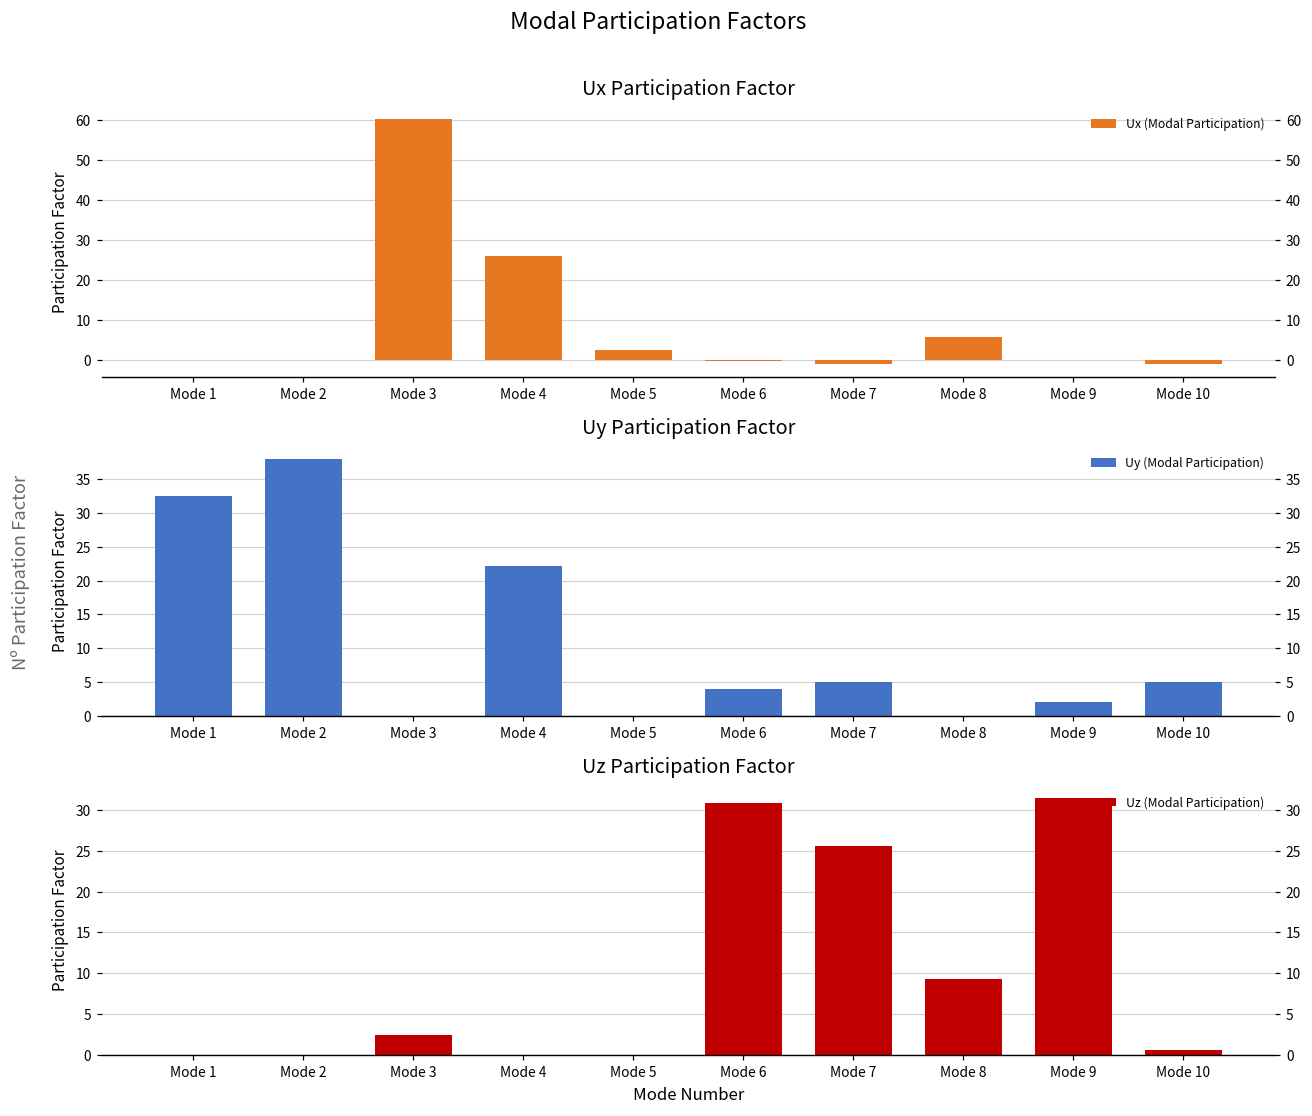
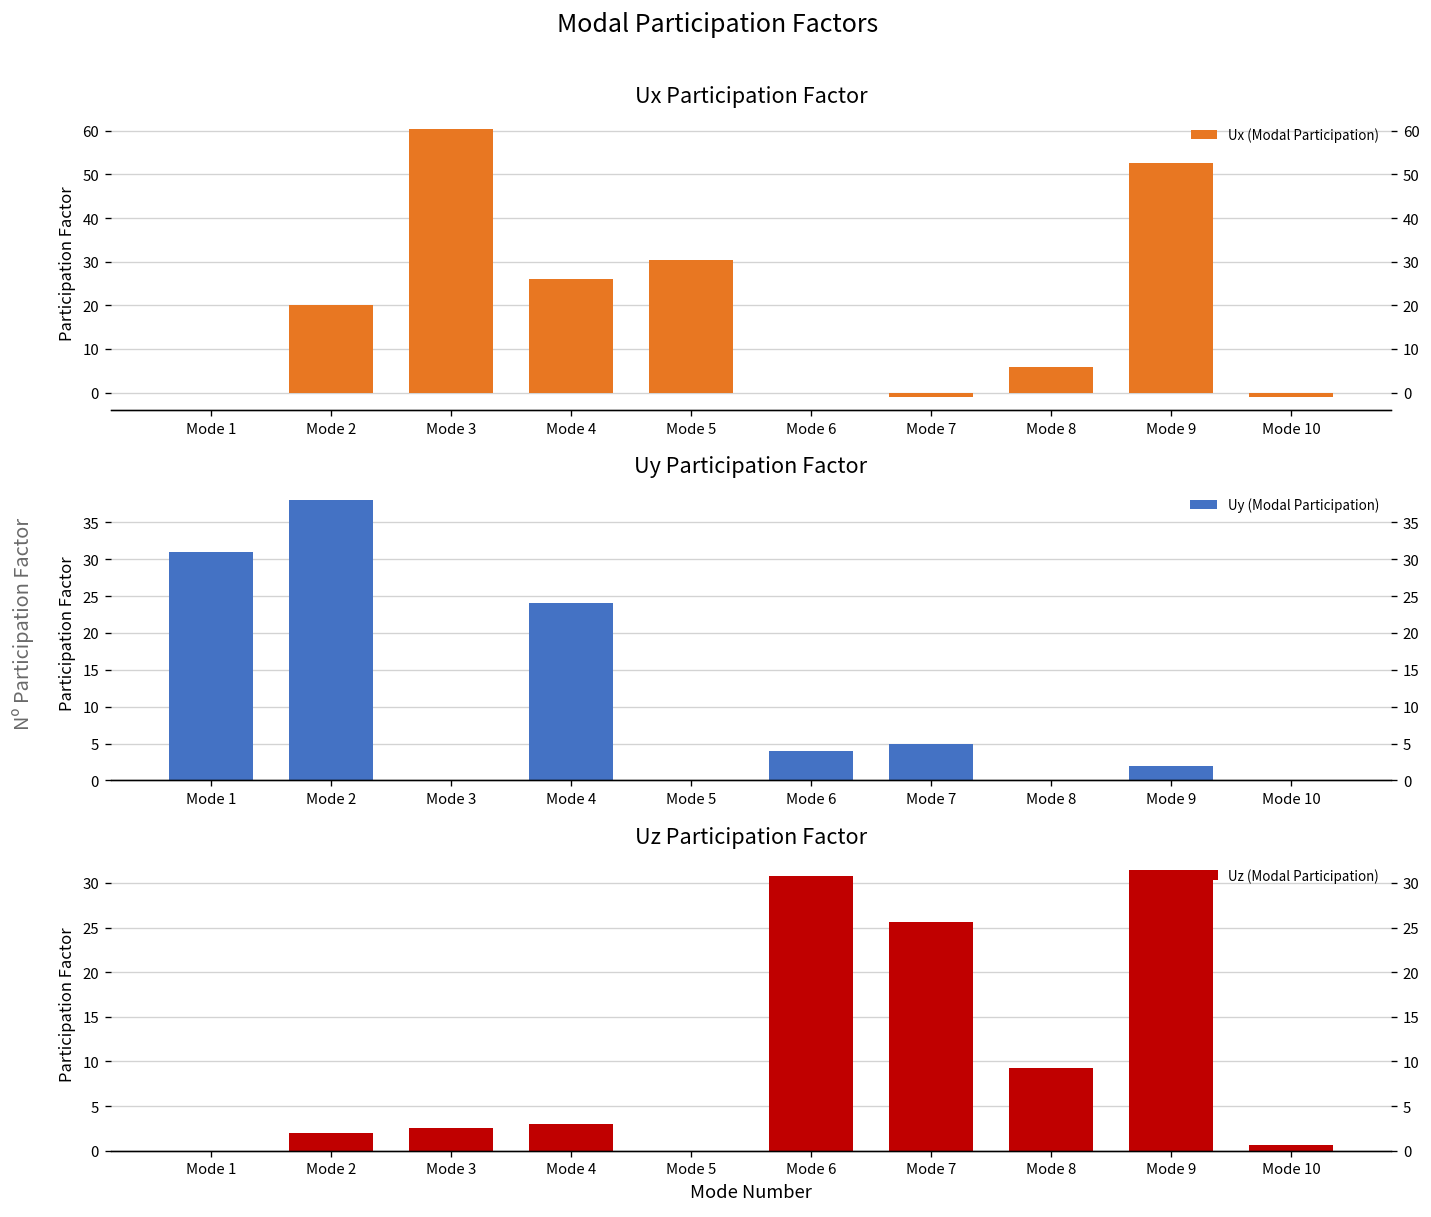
Ux Participation Factor, Mode 2: 0 -> 20
Ux Participation Factor, Mode 5: 2 -> 30
Ux Participation Factor, Mode 9: 0 -> 53
Uy Participation Factor, Mode 1: 32 -> 31
Uy Participation Factor, Mode 4: 22 -> 24
Uy Participation Factor, Mode 10: 5 -> 0
Uz Participation Factor, Mode 2: 0 -> 2
Uz Participation Factor, Mode 4: 0 -> 3
